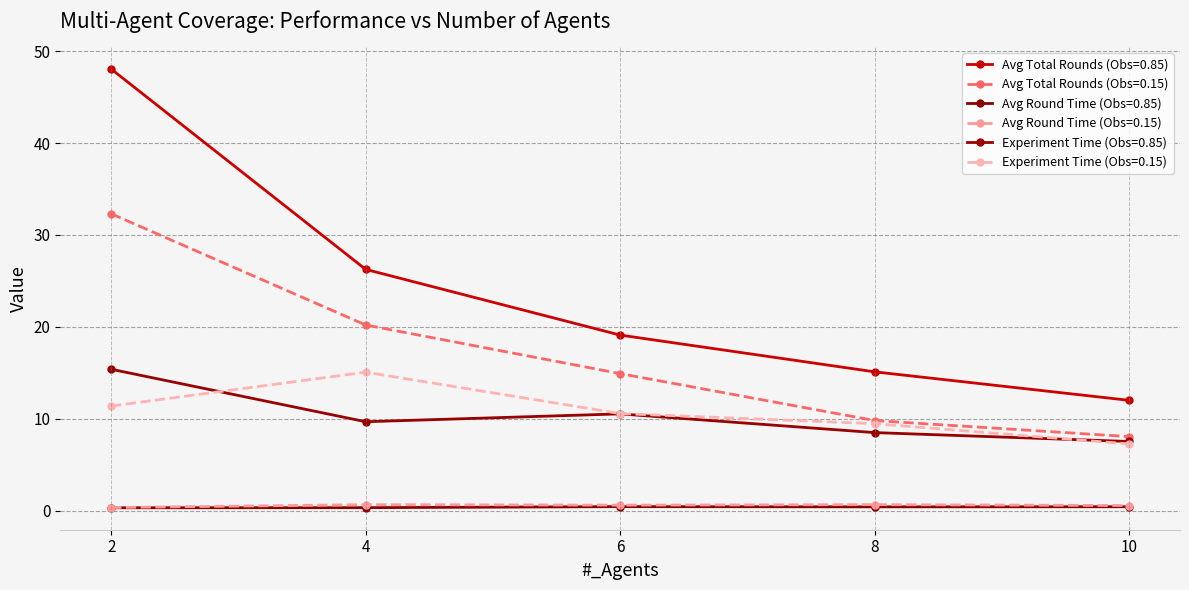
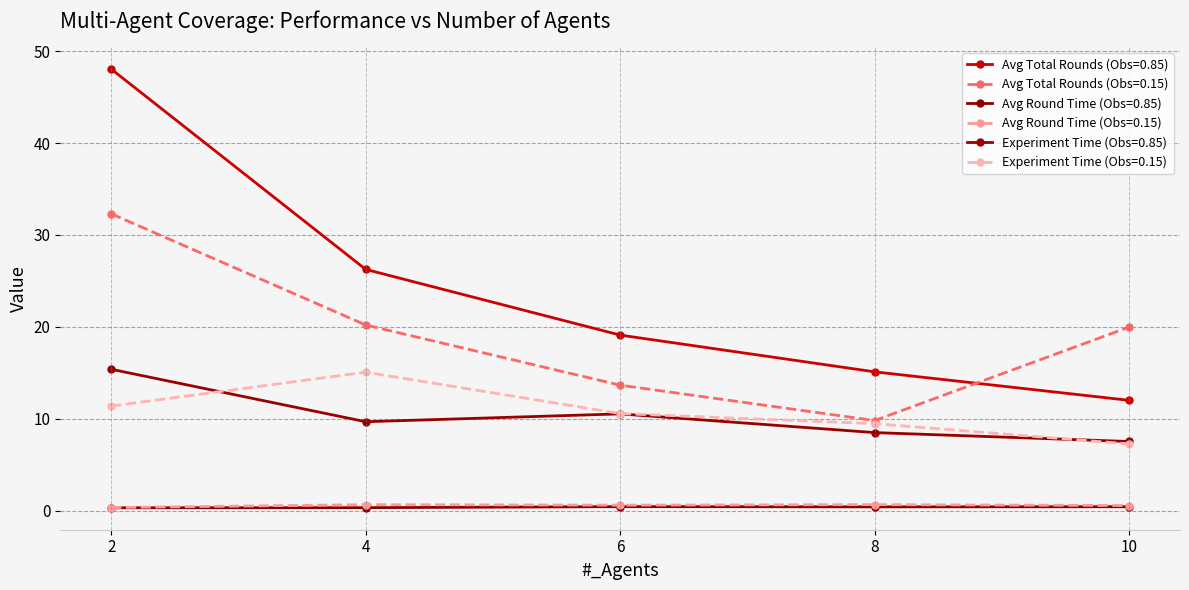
Avg Total Rounds (Obs=0.15), 6: 15 -> 14
Avg Total Rounds (Obs=0.15), 10: 8 -> 20
